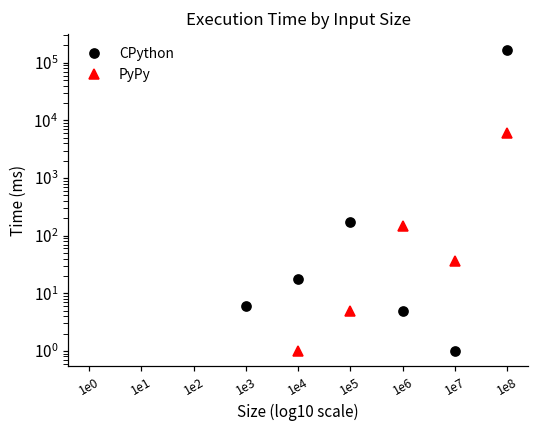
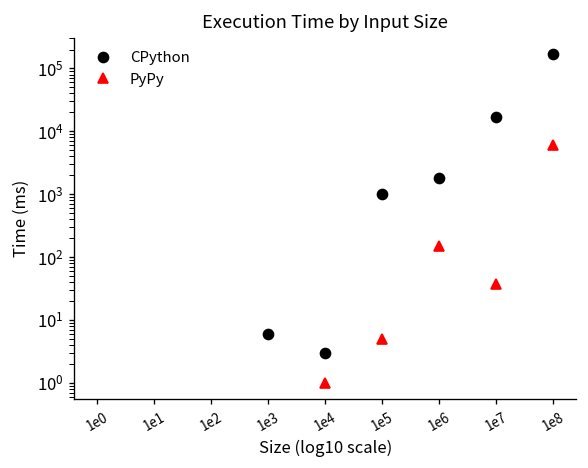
CPython, 1e4: 18 -> 3
CPython, 1e5: 170 -> 1000
CPython, 1e6: 5 -> 1800
CPython, 1e7: 1 -> 17000
